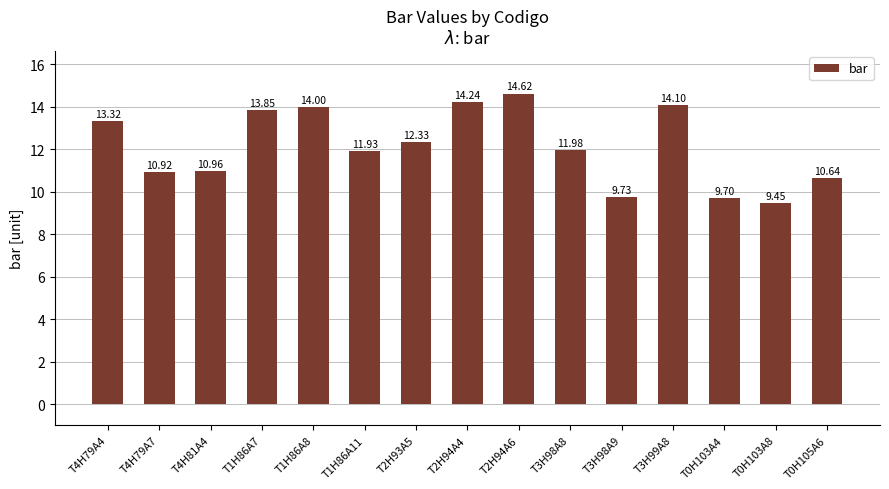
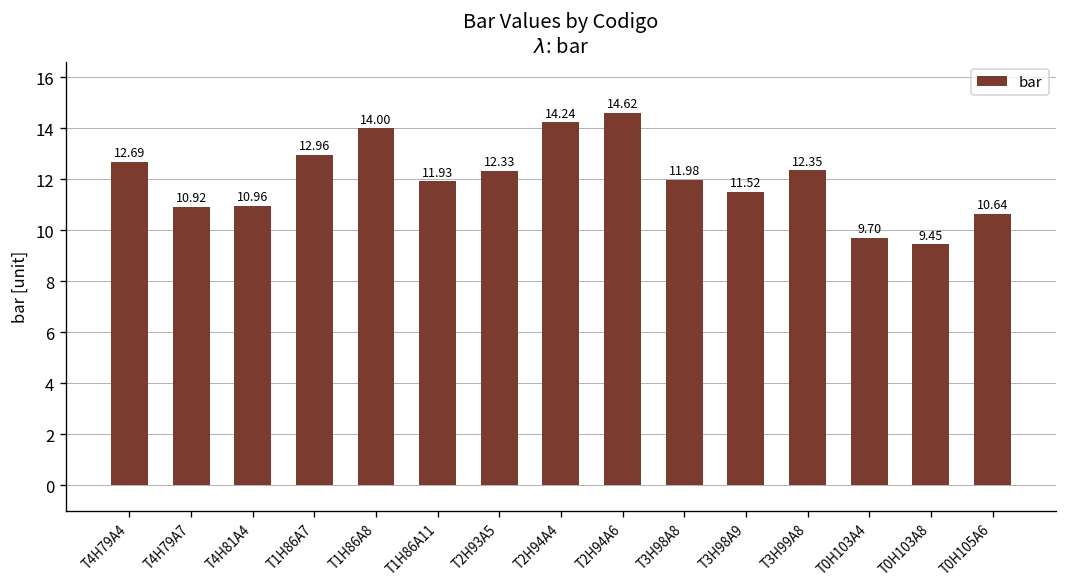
T4H79A4: 13.32 -> 12.69
T1H86A7: 13.85 -> 12.96
T3H98A9: 9.73 -> 11.52
T3H99A8: 14.10 -> 12.35
